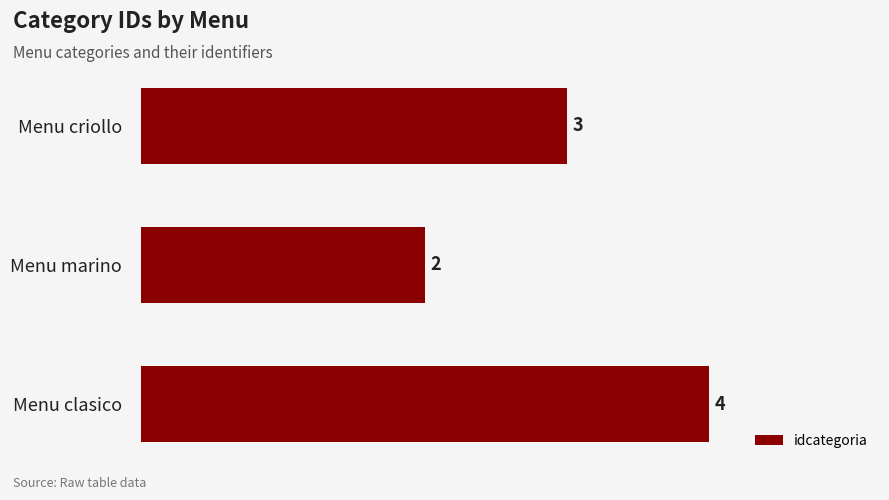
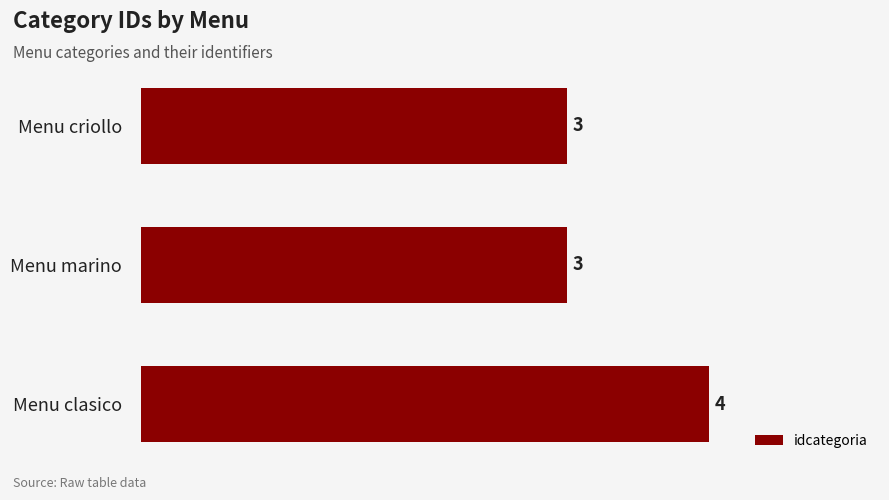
Menu marino: 2 -> 3
